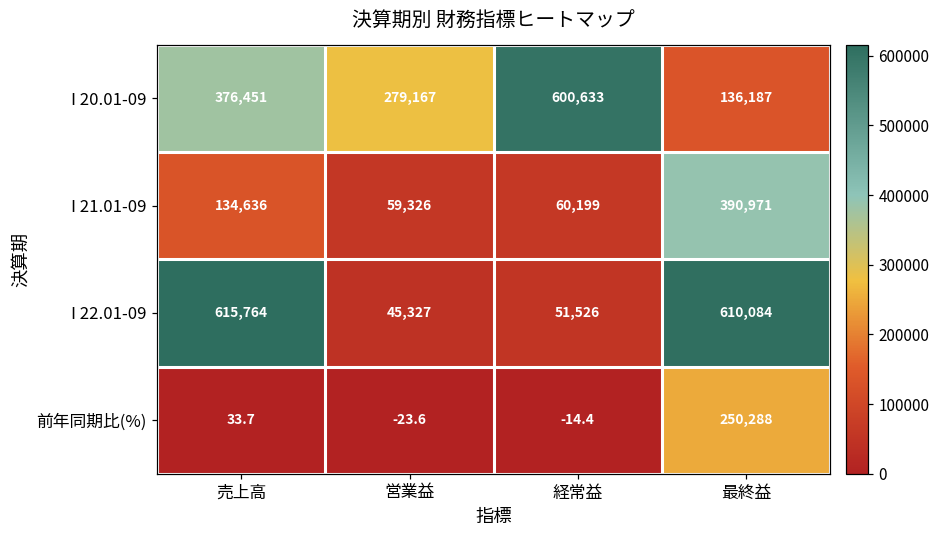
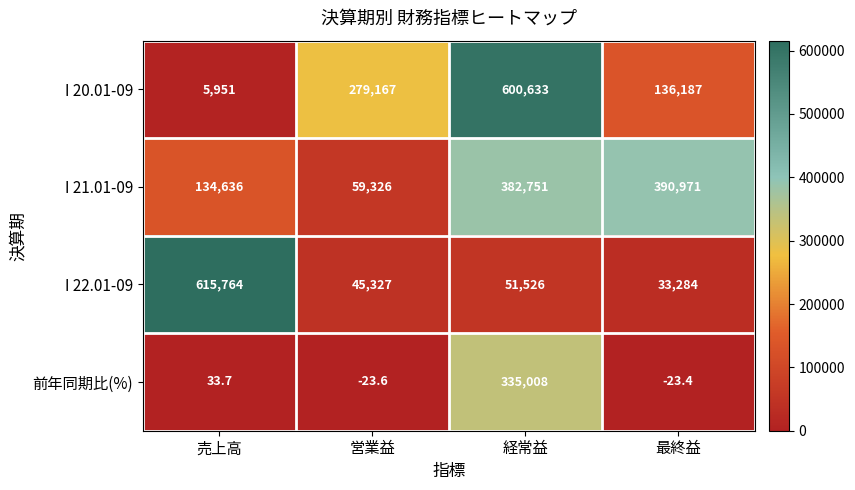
I 20.01-09, 売上高: 376,451 -> 5,951
I 21.01-09, 経常益: 60,199 -> 382,751
I 22.01-09, 最終益: 610,084 -> 33,284
前年同期比(%), 経常益: -14.4 -> 335,008
前年同期比(%), 最終益: 250,288 -> -23.4
